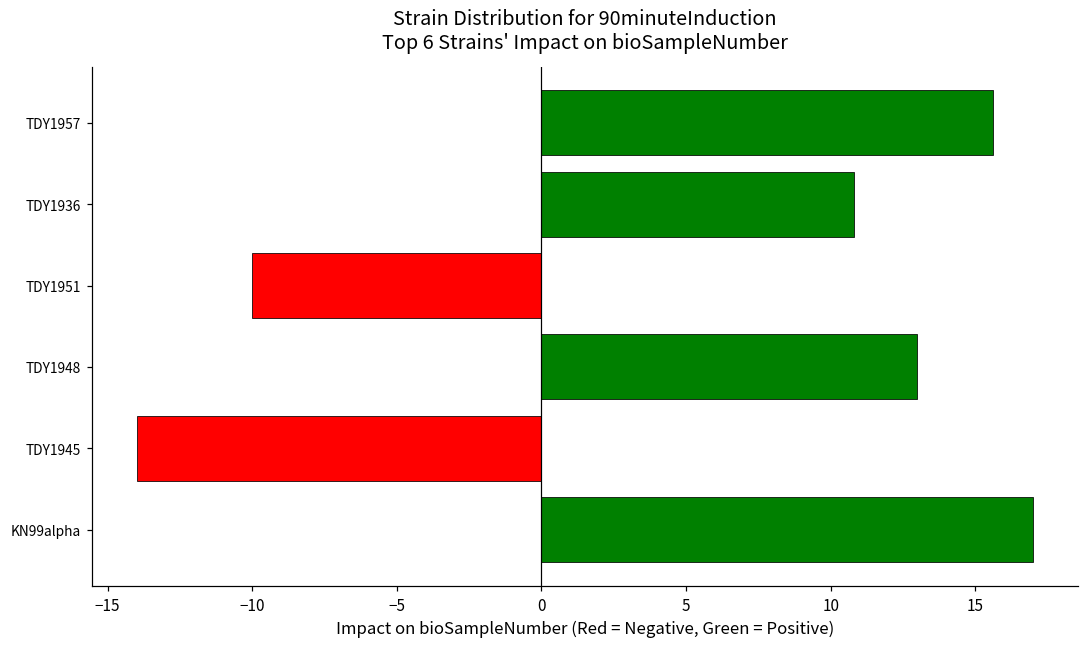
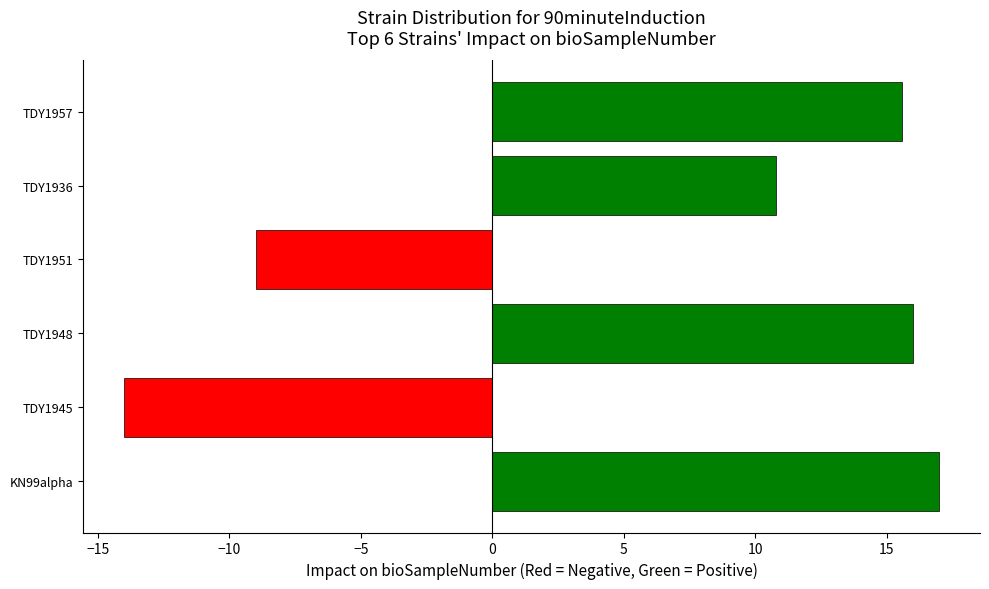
TDY1951: -10 -> -9
TDY1948: 13 -> 16
